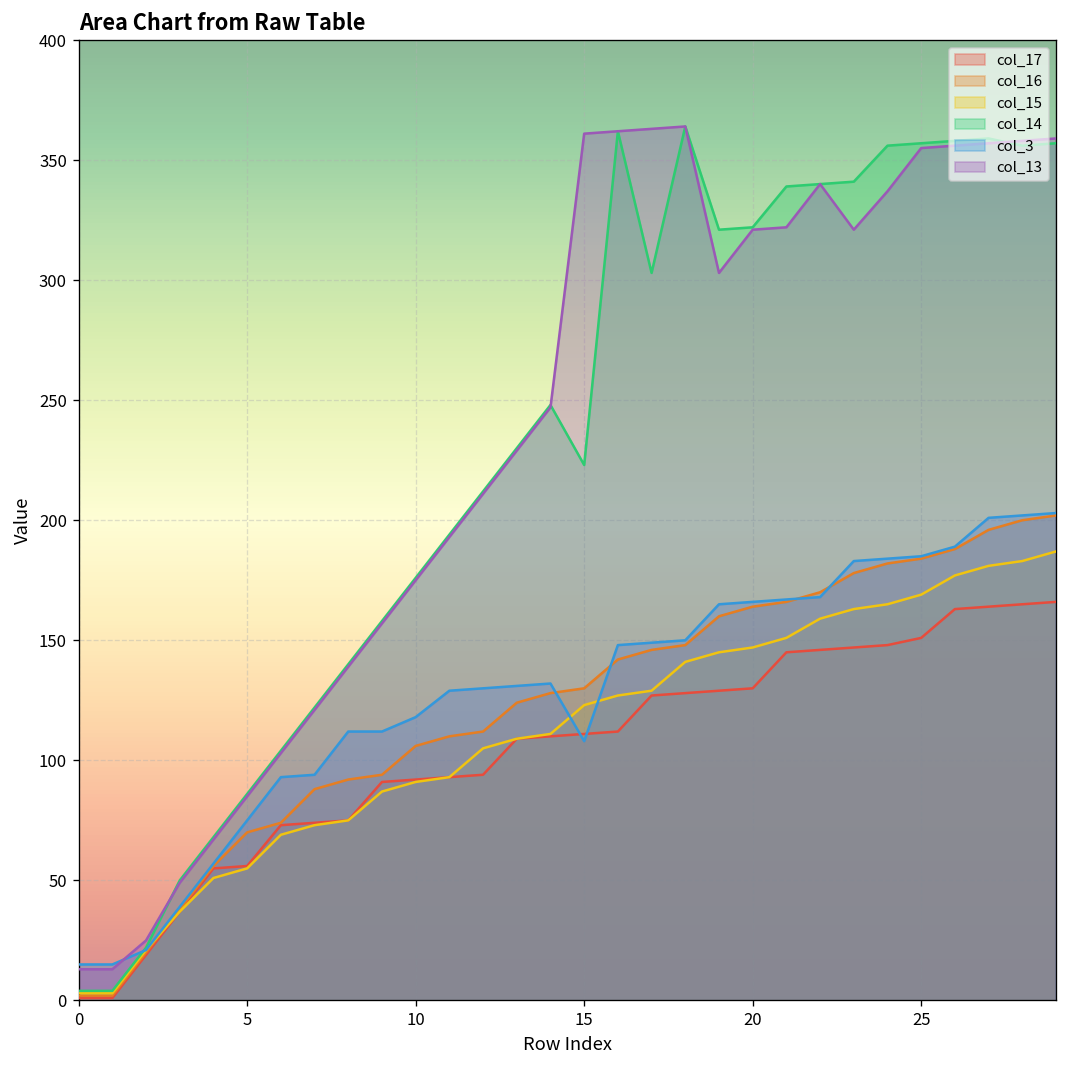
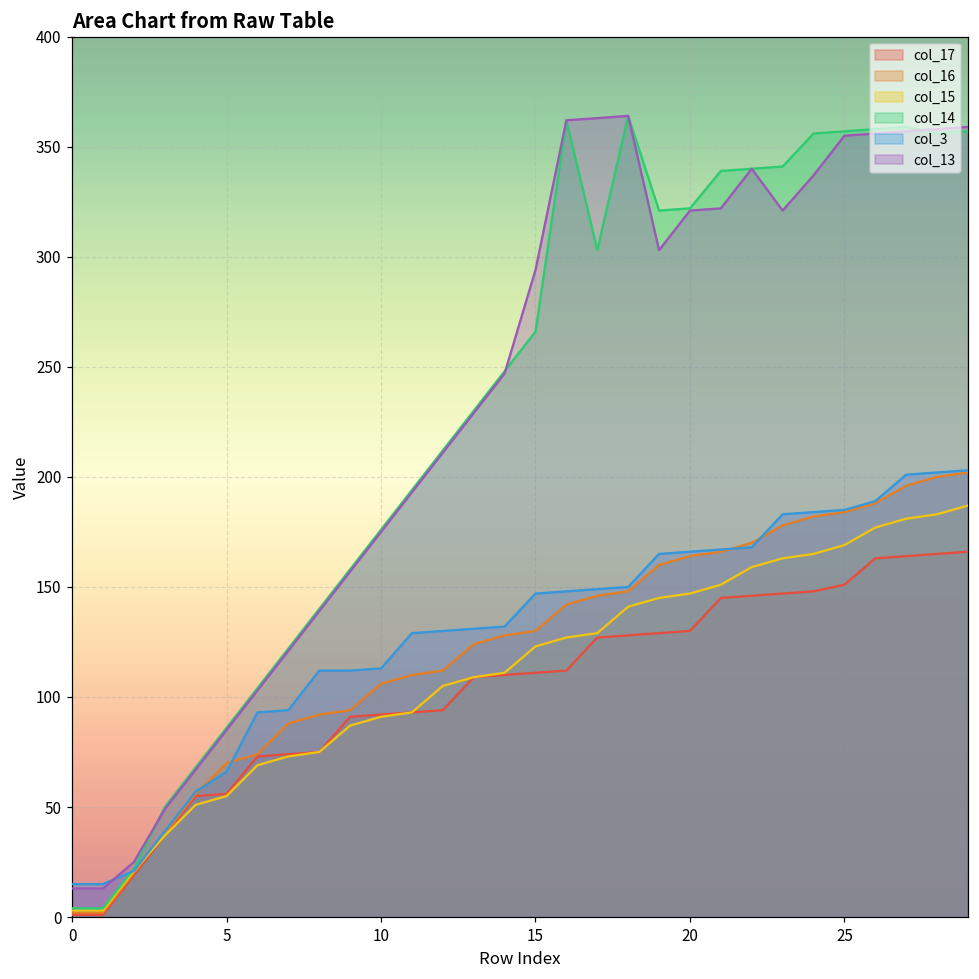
col_3, 5: 75 -> 66
col_3, 10: 118 -> 113
col_14, 15: 223 -> 266
col_3, 15: 108 -> 147
col_13, 15: 361 -> 294
